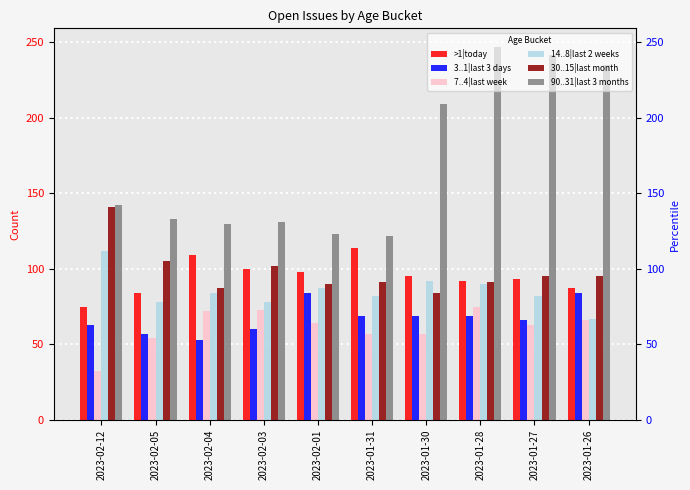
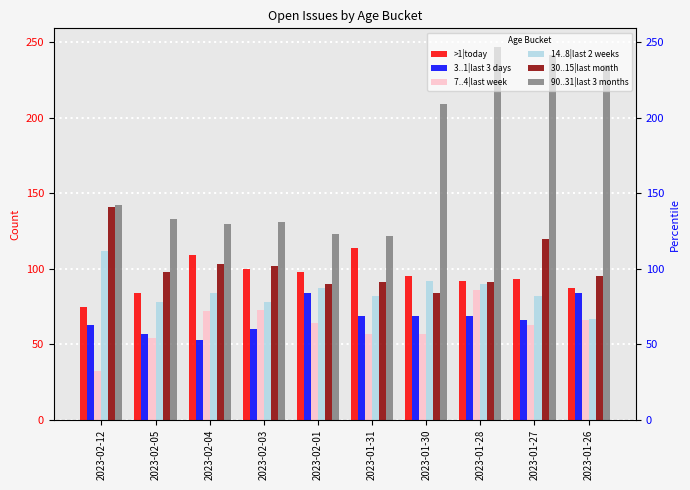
30..15|last month, 2023-02-05: 105 -> 98
30..15|last month, 2023-02-04: 87 -> 103
7..4|last week, 2023-01-28: 75 -> 86
30..15|last month, 2023-01-27: 95 -> 120
